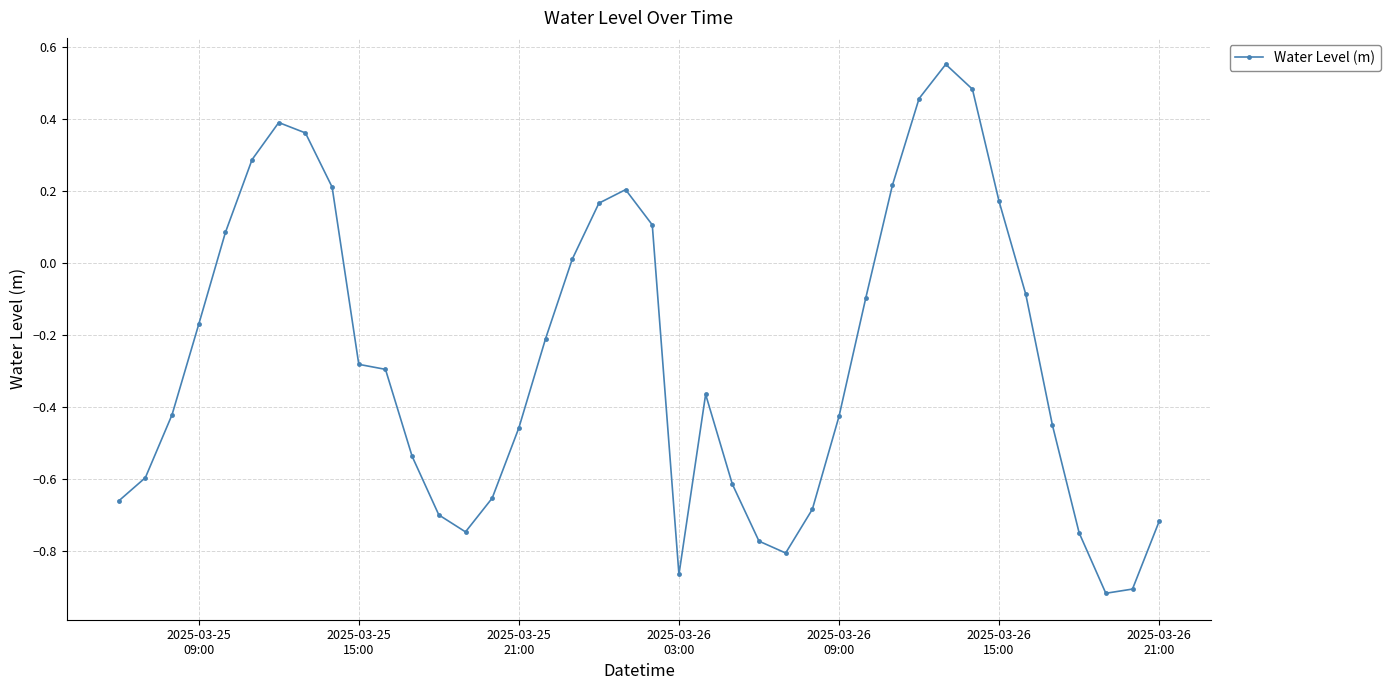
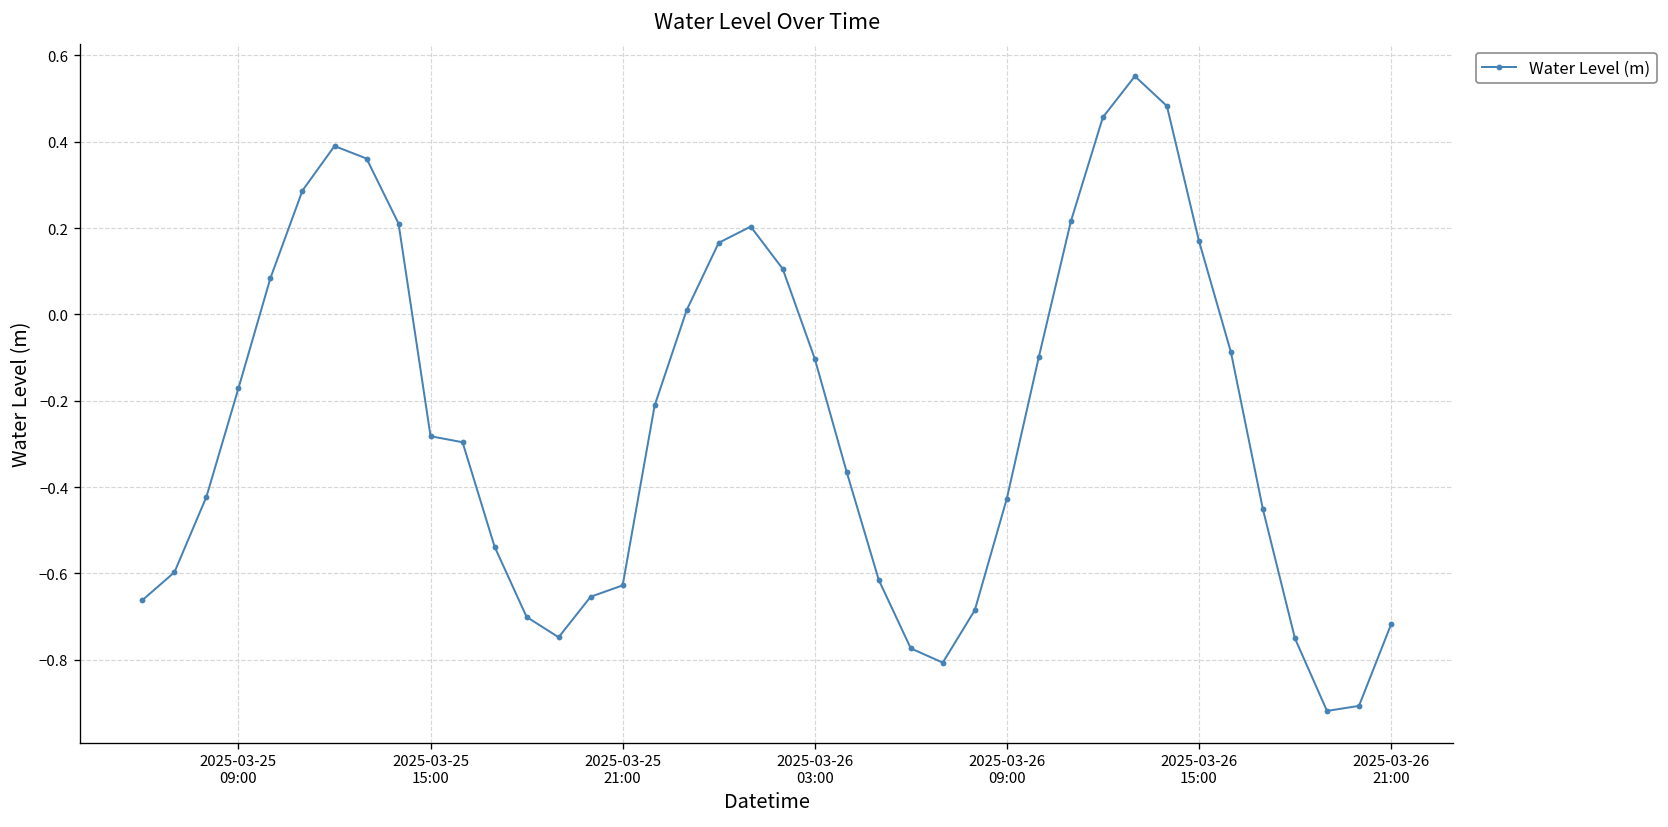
2025-03-25 21:00: -0.46 -> -0.63
2025-03-26 03:00: -0.87 -> -0.10
